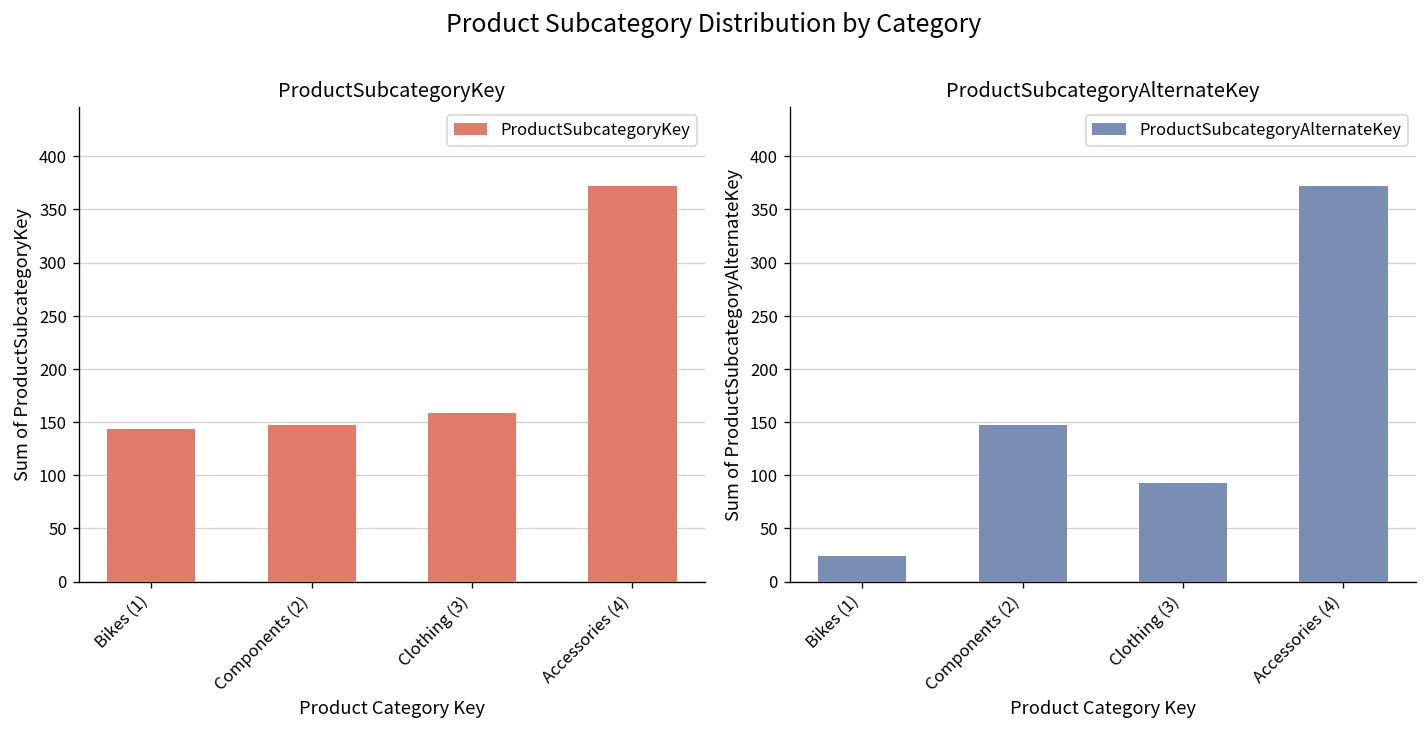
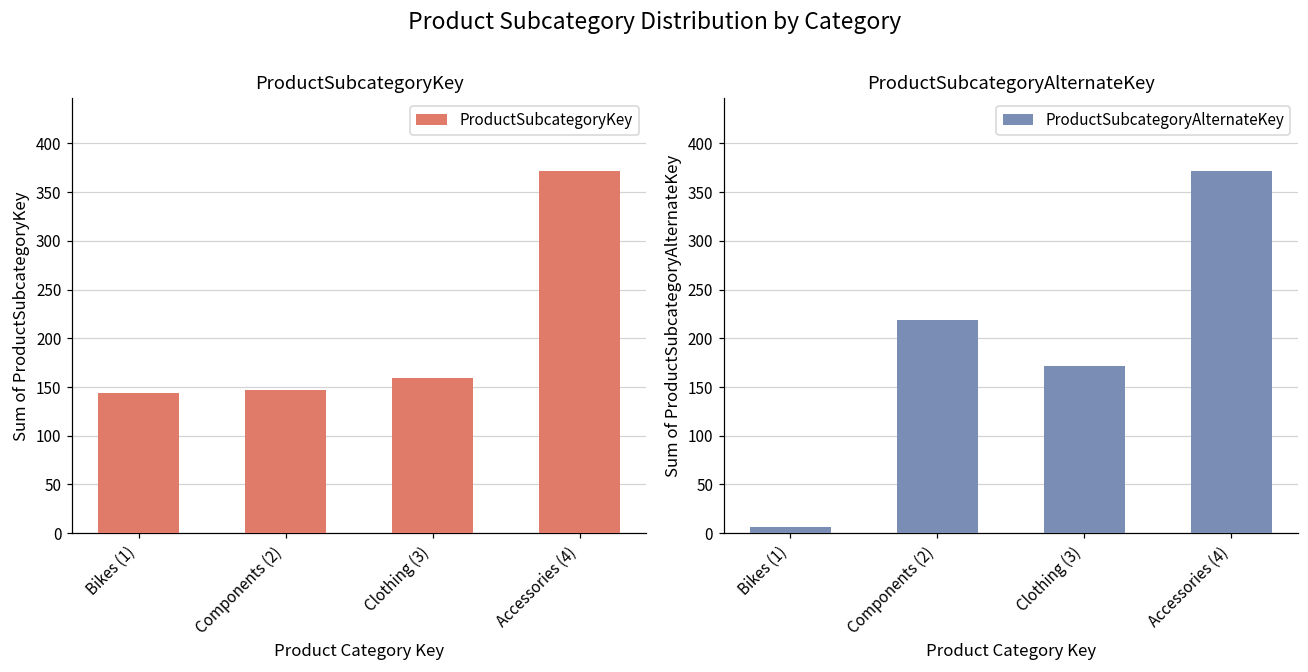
ProductSubcategoryAlternateKey, Bikes (1): 20 -> 10
ProductSubcategoryAlternateKey, Components (2): 150 -> 220
ProductSubcategoryAlternateKey, Clothing (3): 90 -> 170
